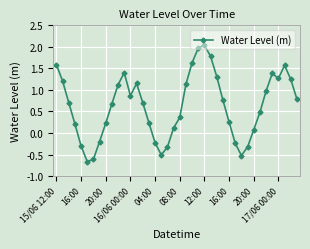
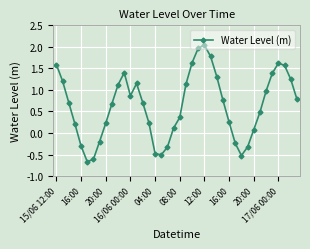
04:00: -0.2 -> -0.5
17/06 00:00: 1.3 -> 1.6
